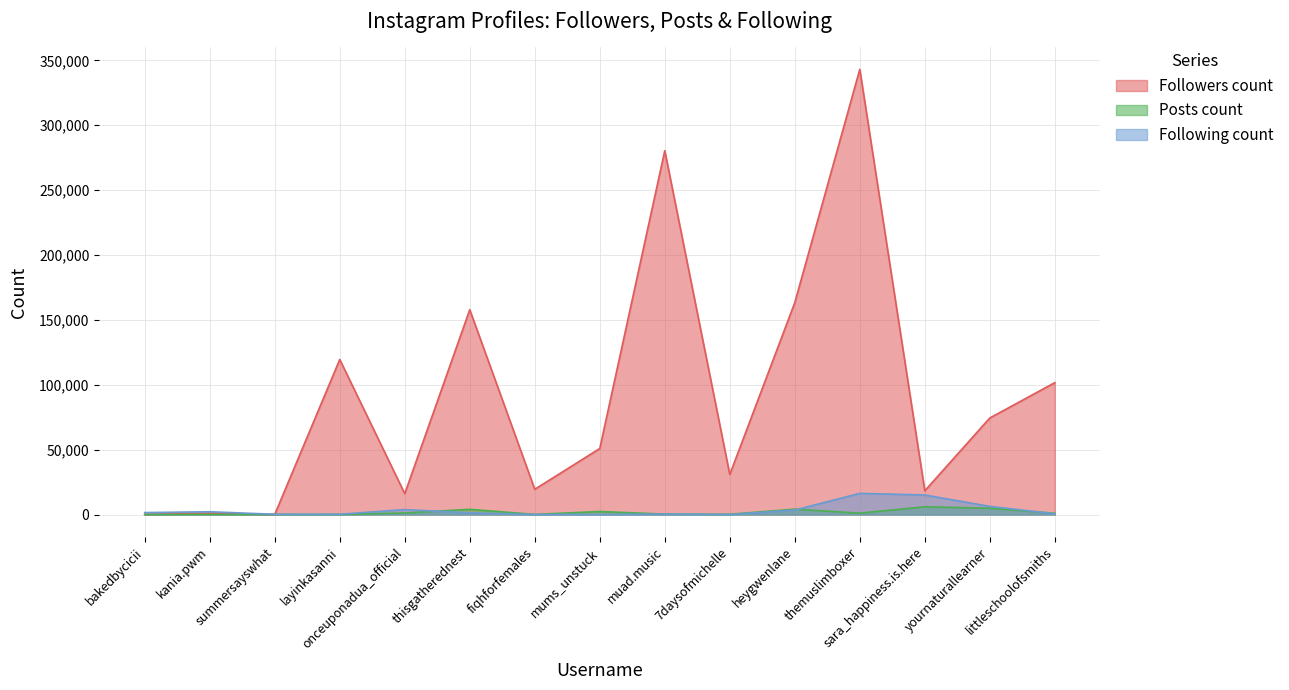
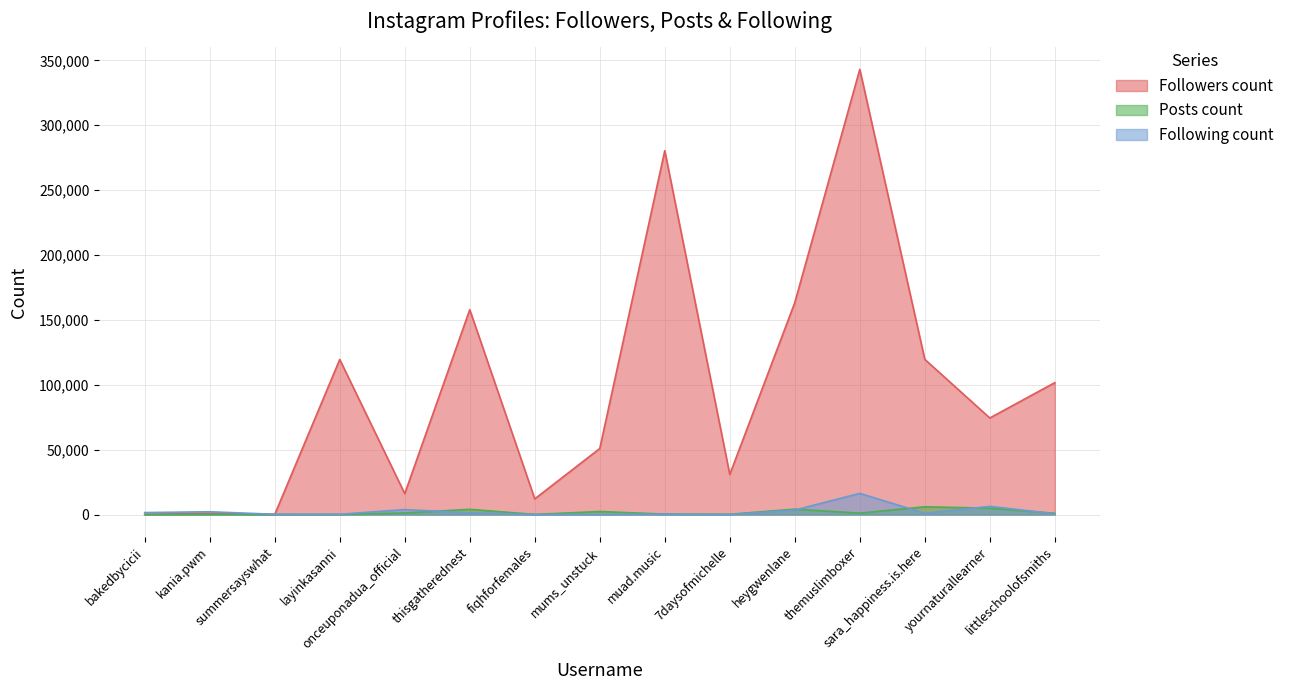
Followers count, fiqhforfemales: 19,000 -> 12,000
Followers count, sara_happiness.is.here: 18,000 -> 120,000
Following count, sara_happiness.is.here: 15,000 -> 1,000
